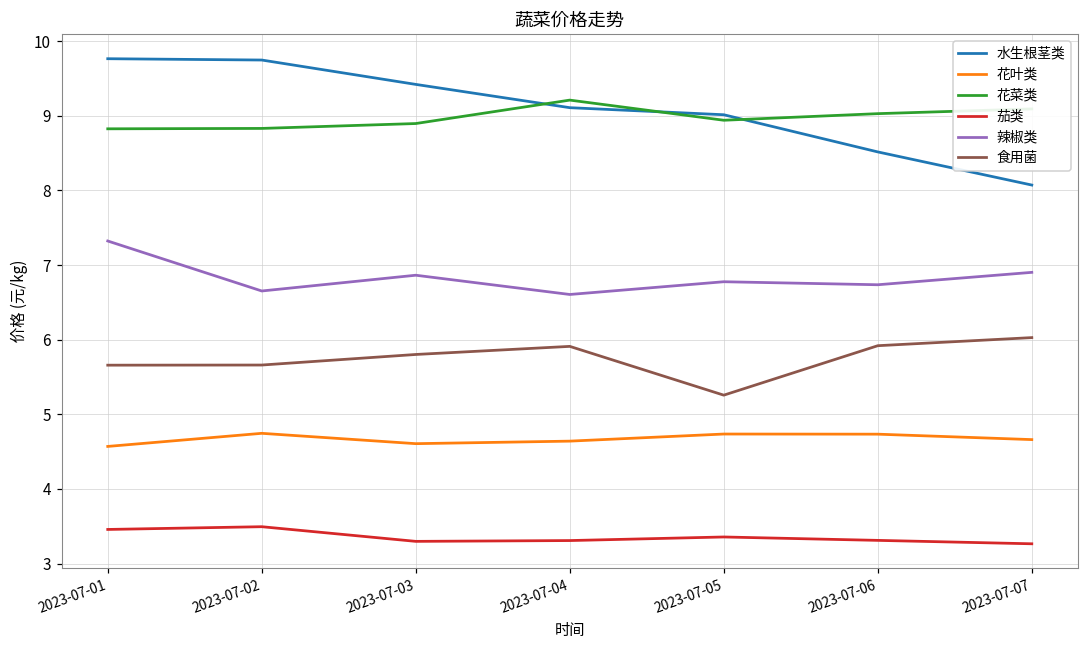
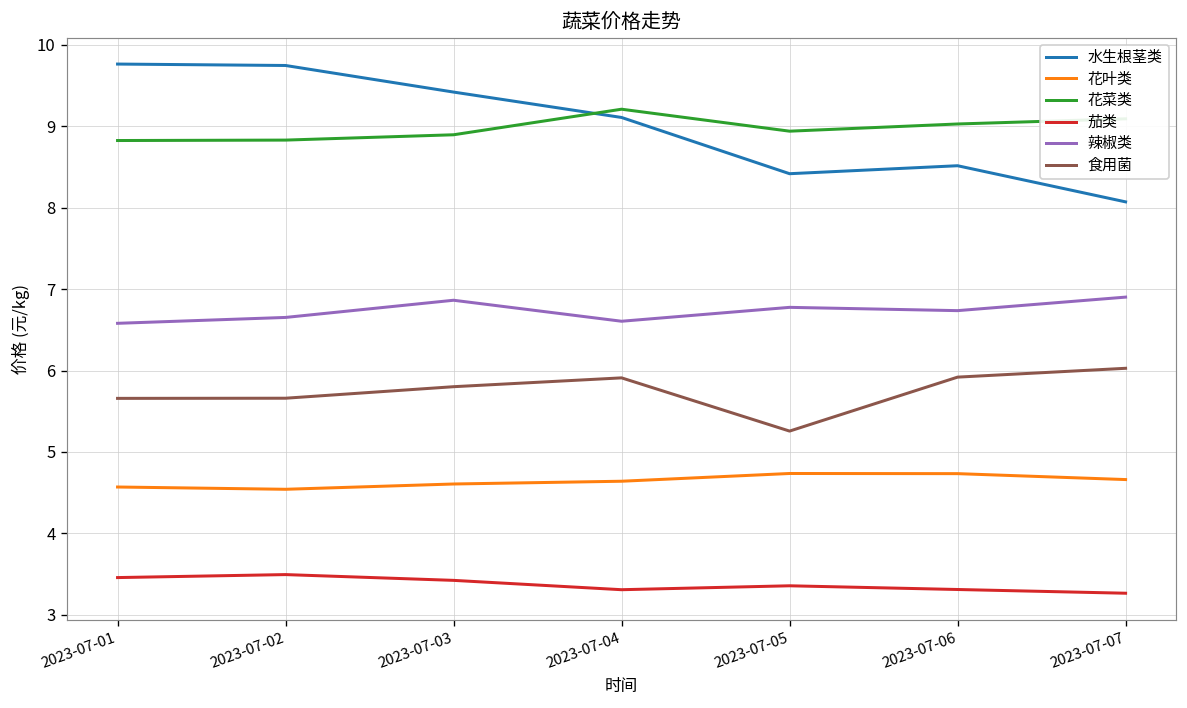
辣椒类, 2023-07-01: 7.3 -> 6.6
花叶类, 2023-07-02: 4.7 -> 4.5
茄类, 2023-07-03: 3.3 -> 3.4
水生根茎类, 2023-07-05: 9.0 -> 8.4
